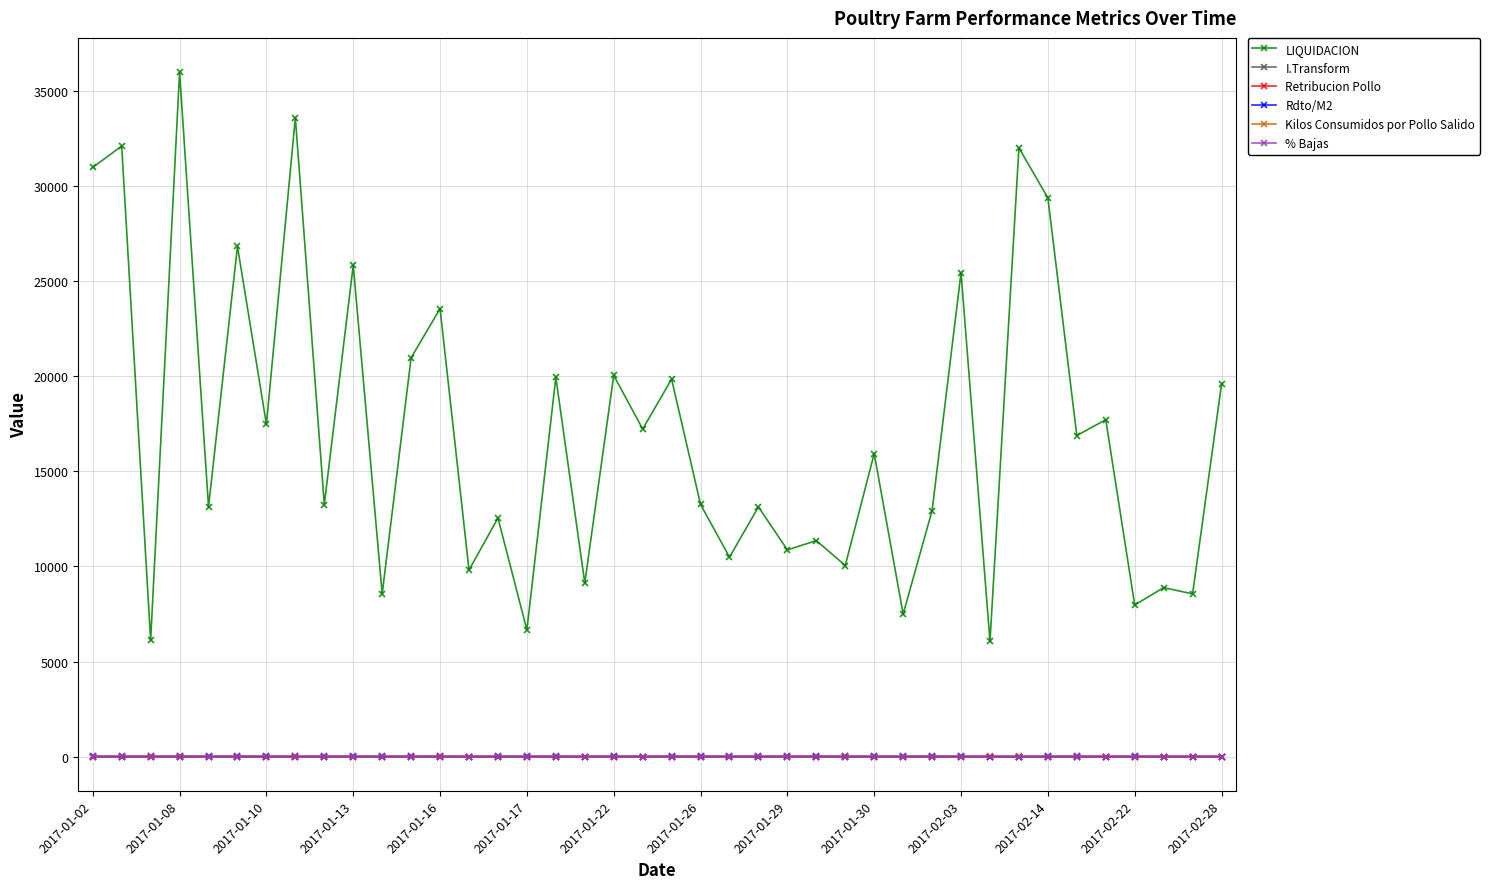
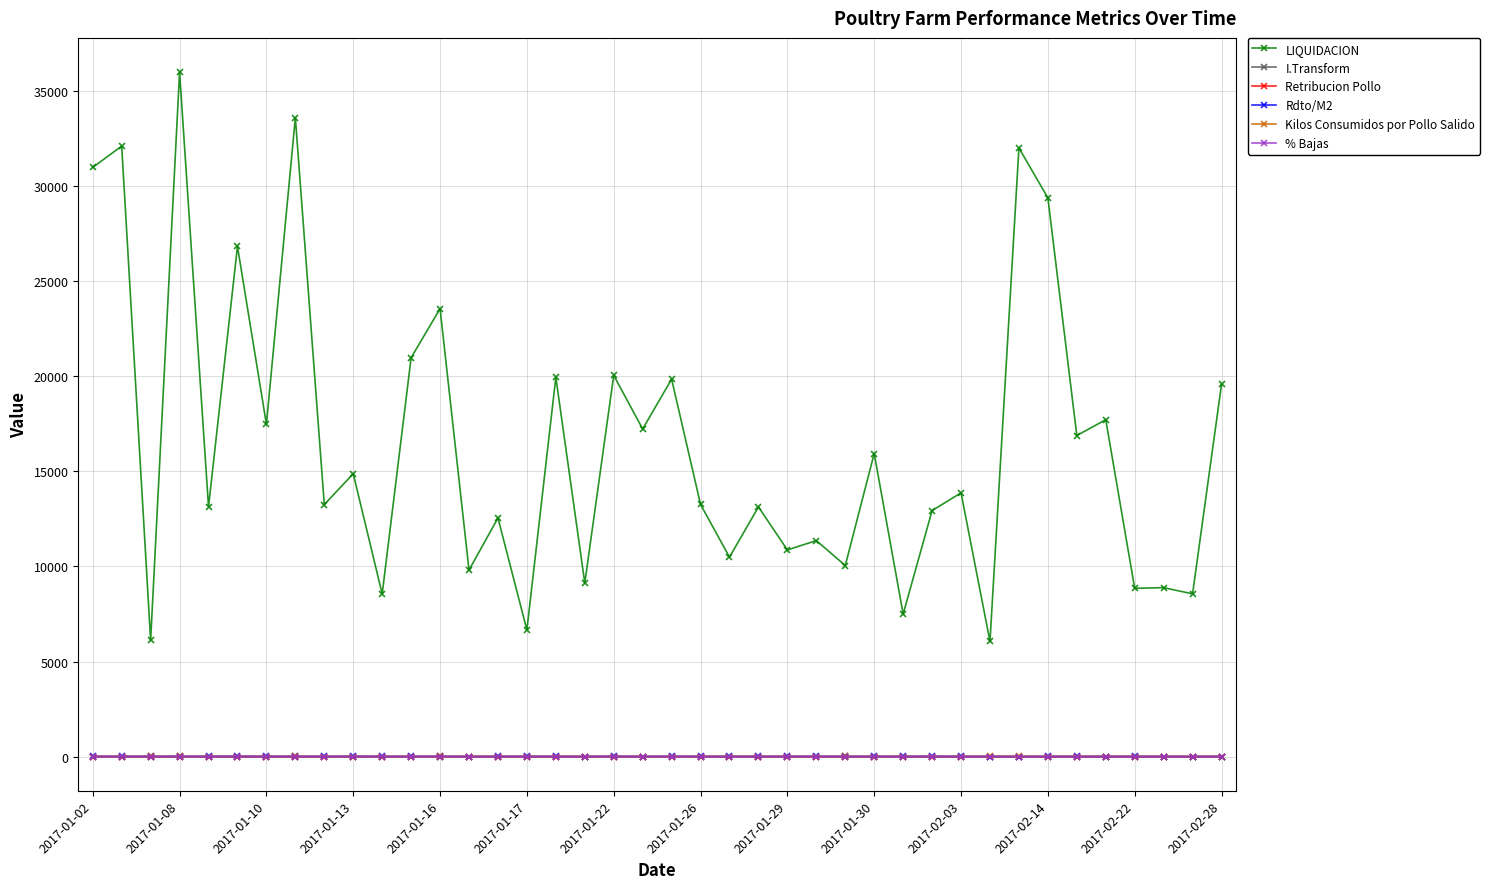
LIQUIDACION, 2017-01-13: 25800 -> 14900
LIQUIDACION, 2017-02-03: 25500 -> 13900
LIQUIDACION, 2017-02-22: 8000 -> 8800
